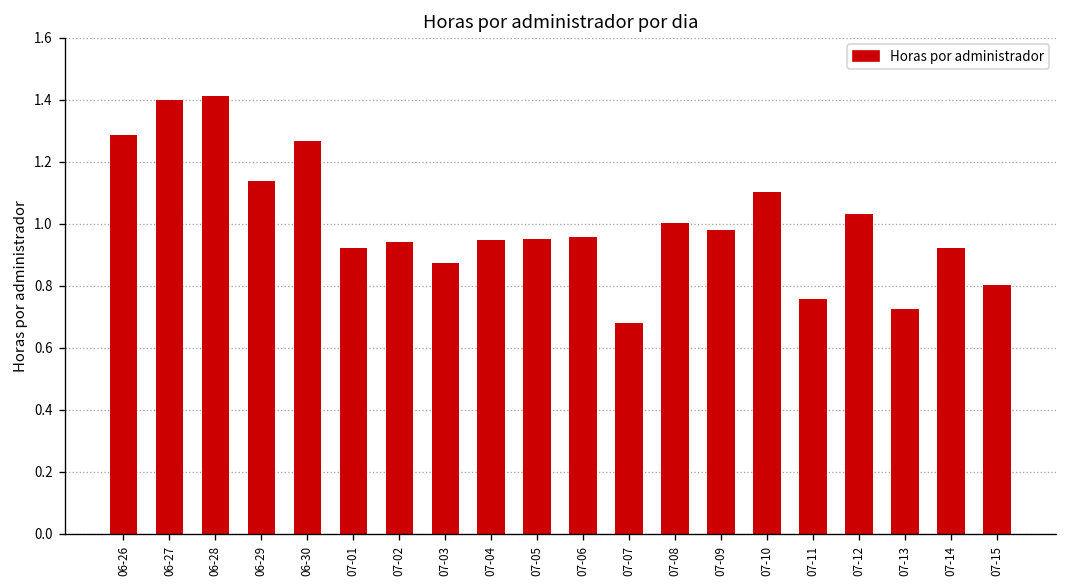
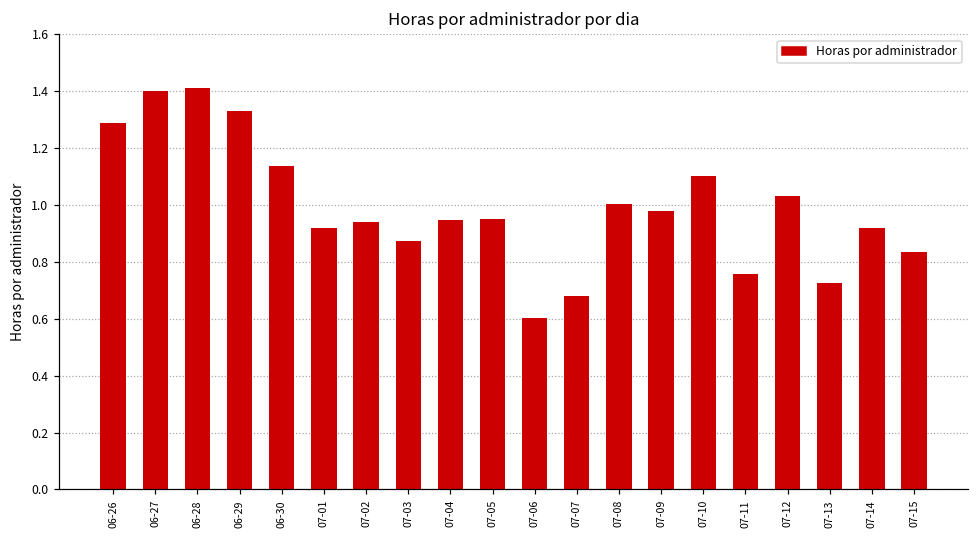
06-29: 1.14 -> 1.33
06-30: 1.27 -> 1.14
07-06: 0.96 -> 0.60
07-15: 0.80 -> 0.84
